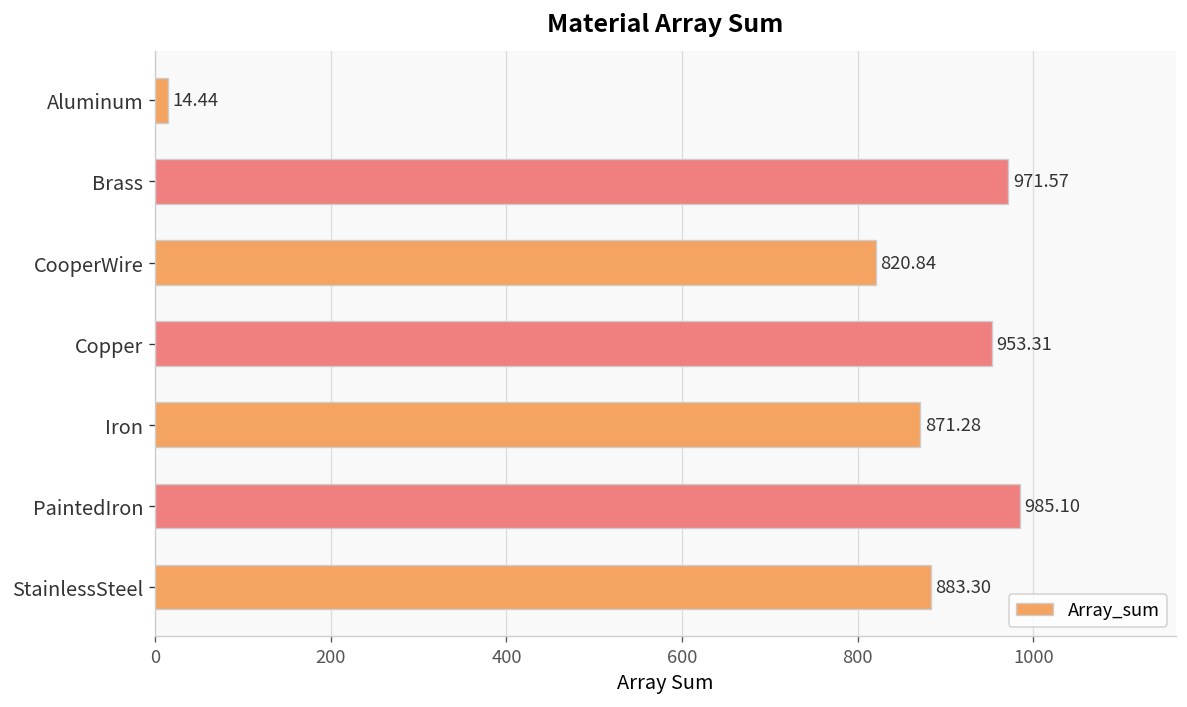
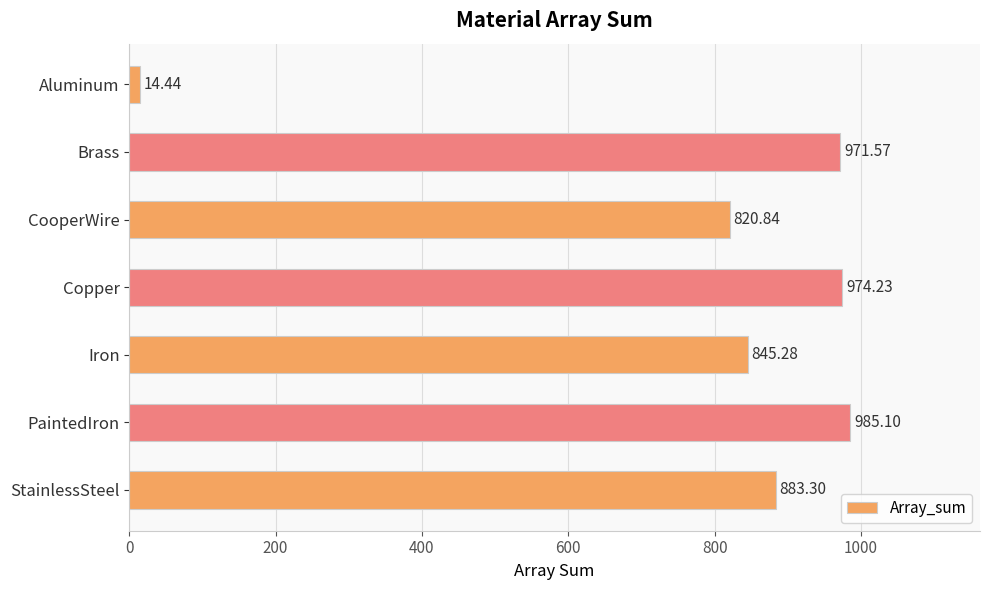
Copper: 953.31 -> 974.23
Iron: 871.28 -> 845.28
